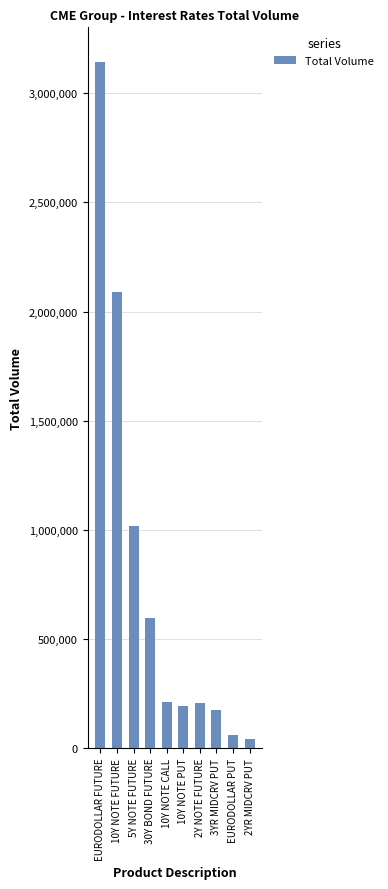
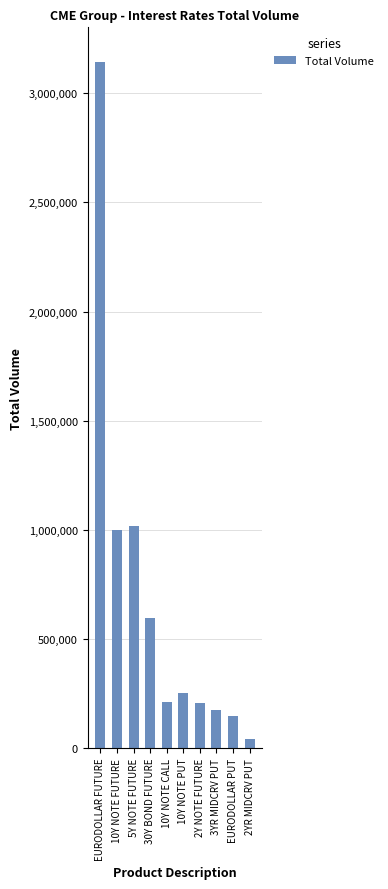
10Y NOTE FUTURE: 2,090,000 -> 1,000,000
10Y NOTE PUT: 190,000 -> 250,000
EURODOLLAR PUT: 60,000 -> 150,000
